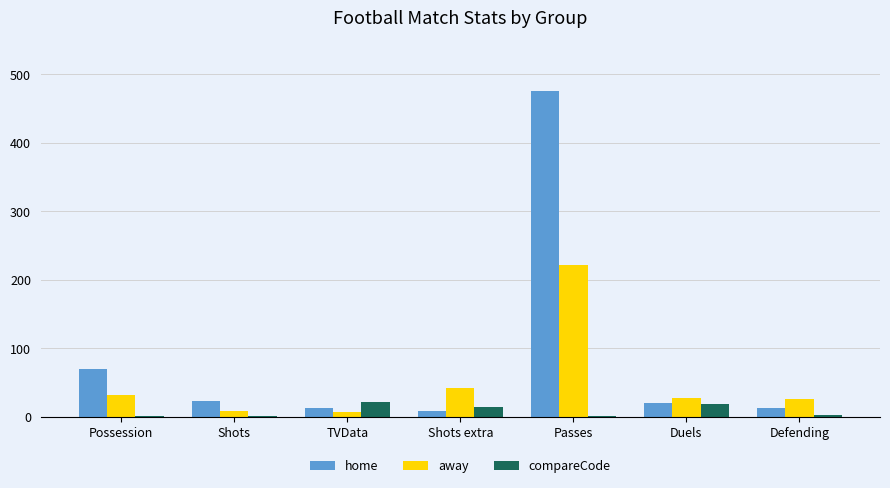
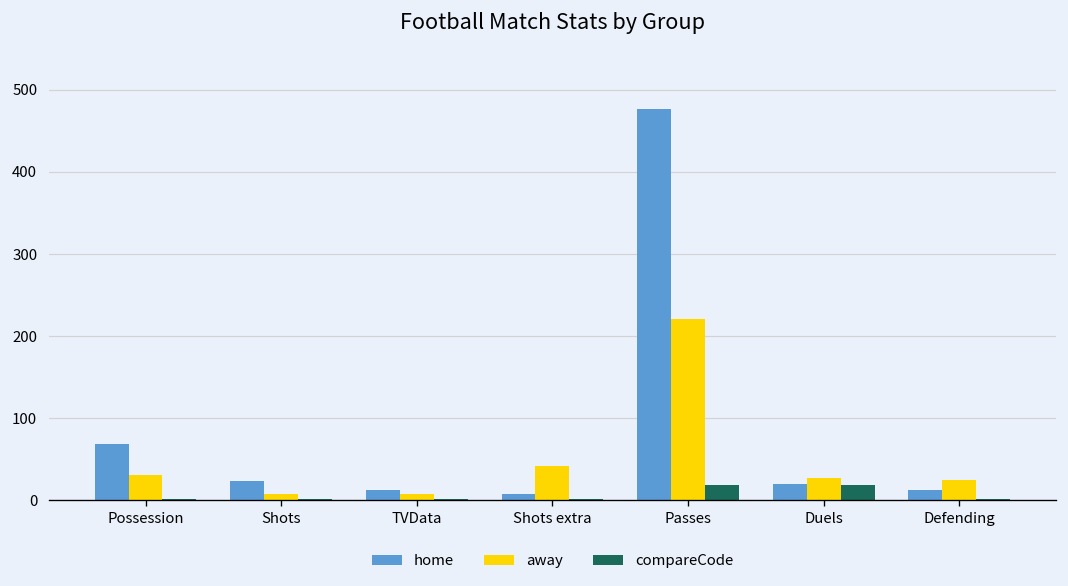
compareCode, TVData: 20 -> 0
compareCode, Shots extra: 10 -> 0
compareCode, Passes: 0 -> 20
